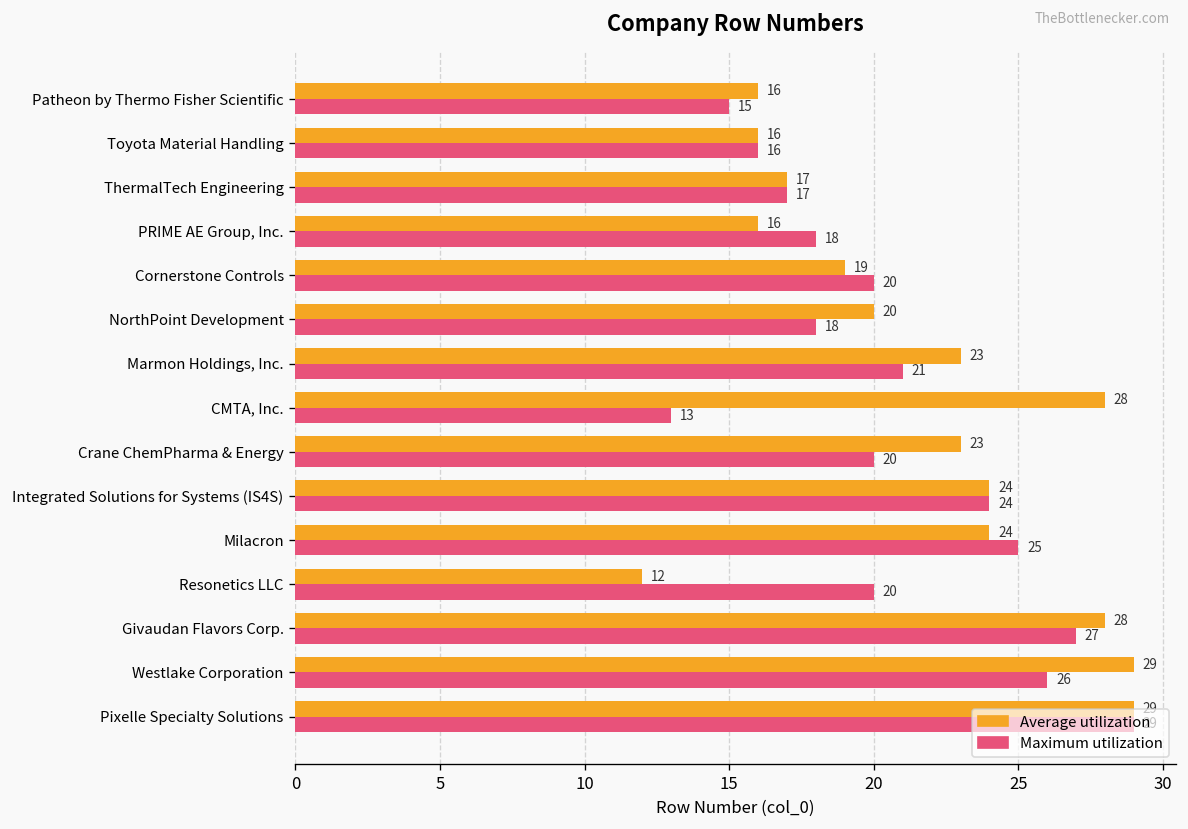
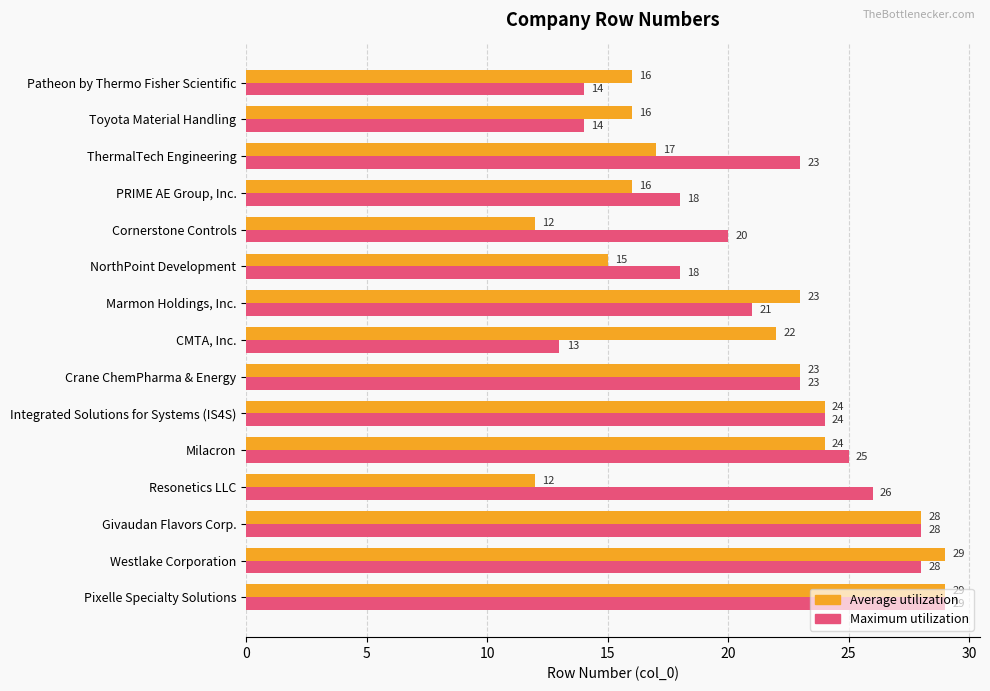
Maximum utilization, Patheon by Thermo Fisher Scientific: 15 -> 14
Maximum utilization, Toyota Material Handling: 16 -> 14
Maximum utilization, ThermalTech Engineering: 17 -> 23
Average utilization, Cornerstone Controls: 19 -> 12
Average utilization, NorthPoint Development: 20 -> 15
Average utilization, CMTA, Inc.: 28 -> 22
Maximum utilization, Crane ChemPharma & Energy: 20 -> 23
Maximum utilization, Resonetics LLC: 20 -> 26
Maximum utilization, Givaudan Flavors Corp.: 27 -> 28
Maximum utilization, Westlake Corporation: 26 -> 28
